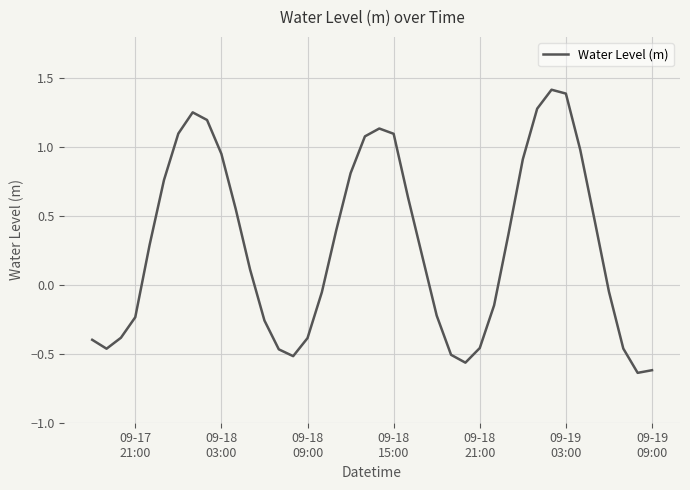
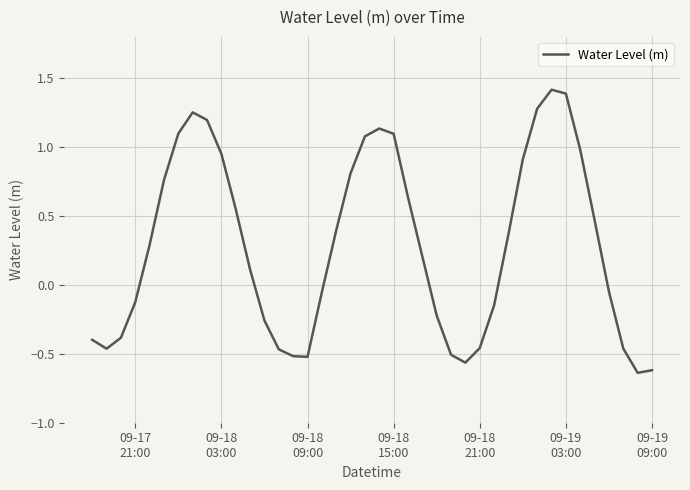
09-17 21:00: -0.23 -> -0.13
09-18 09:00: -0.39 -> -0.52
